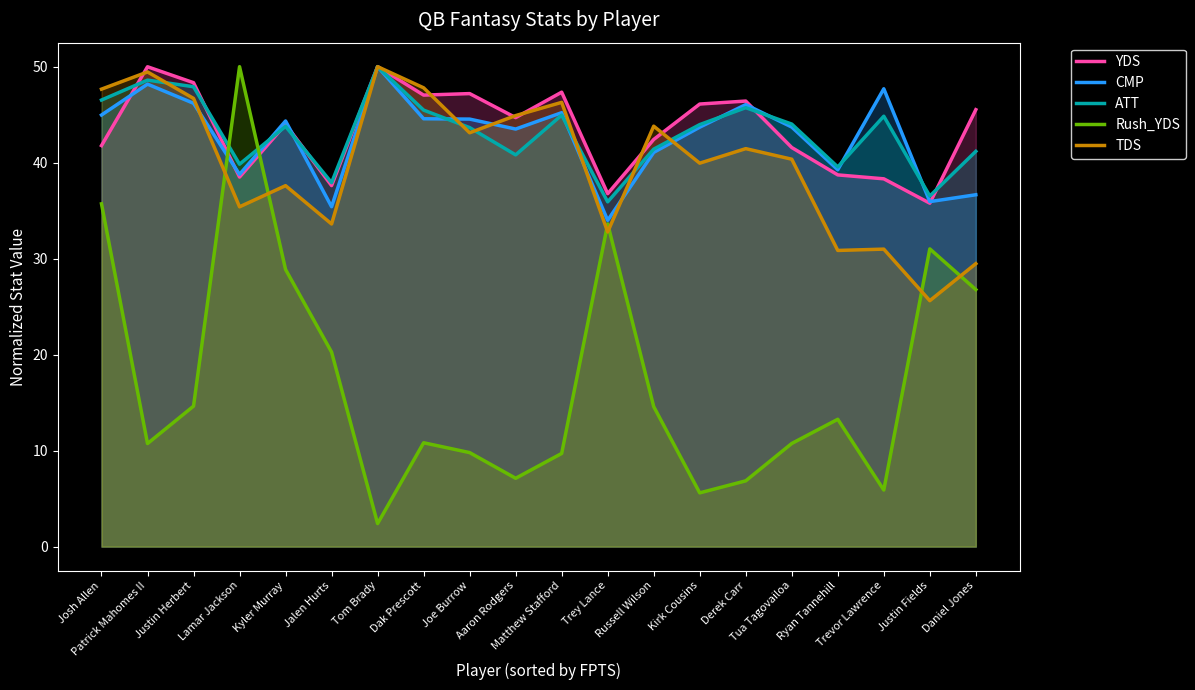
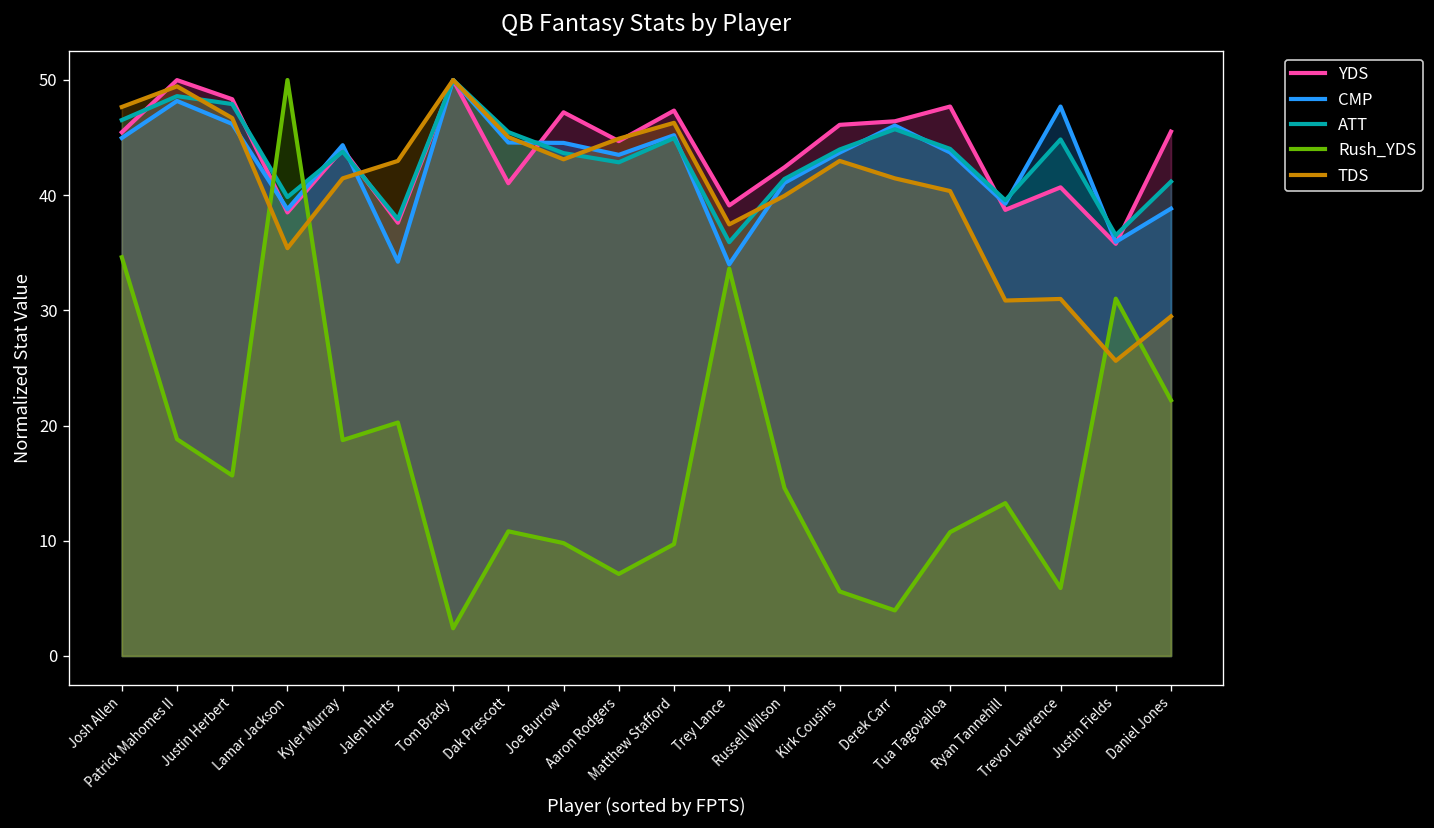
YDS, Josh Allen: 42 -> 45
Rush_YDS, Josh Allen: 36 -> 35
Rush_YDS, Patrick Mahomes II: 11 -> 19
Rush_YDS, Justin Herbert: 15 -> 16
Rush_YDS, Kyler Murray: 29 -> 19
TDS, Kyler Murray: 38 -> 41
CMP, Jalen Hurts: 35 -> 34
TDS, Jalen Hurts: 34 -> 43
YDS, Dak Prescott: 47 -> 41
TDS, Dak Prescott: 48 -> 45
ATT, Aaron Rodgers: 41 -> 43
YDS, Trey Lance: 37 -> 39
TDS, Trey Lance: 33 -> 37
TDS, Russell Wilson: 44 -> 40
TDS, Kirk Cousins: 40 -> 43
Rush_YDS, Derek Carr: 7 -> 4
YDS, Tua Tagovailoa: 42 -> 48
YDS, Trevor Lawrence: 38 -> 41
CMP, Daniel Jones: 37 -> 39
Rush_YDS, Daniel Jones: 27 -> 22
